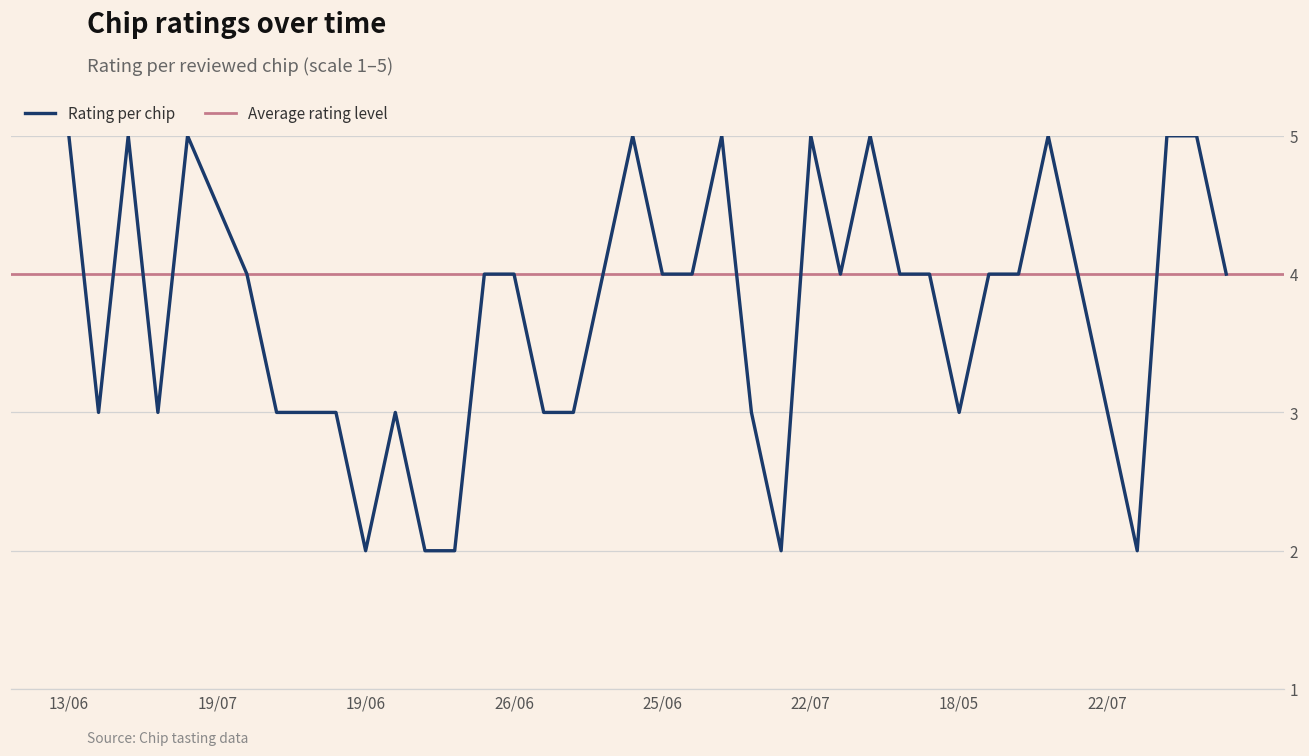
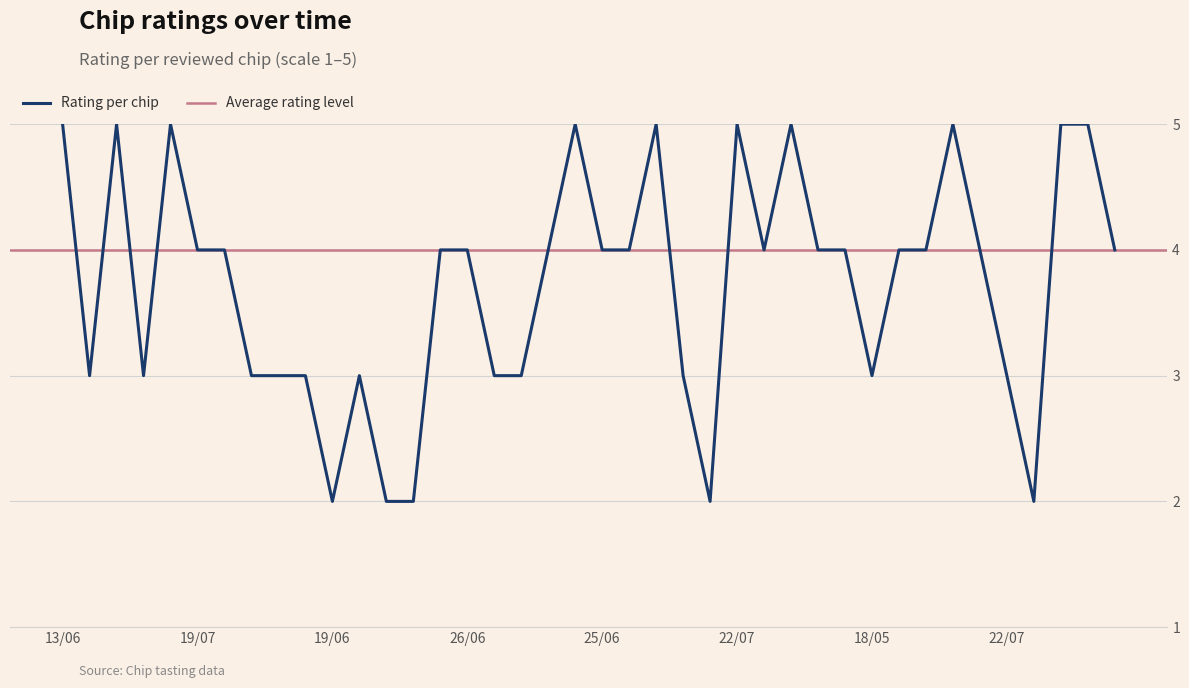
19/07: 4.5 -> 4.0
